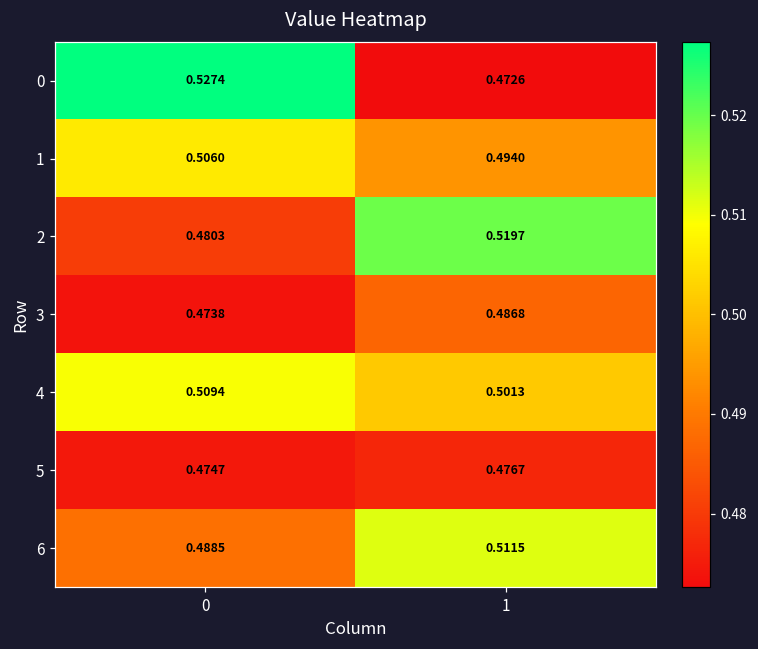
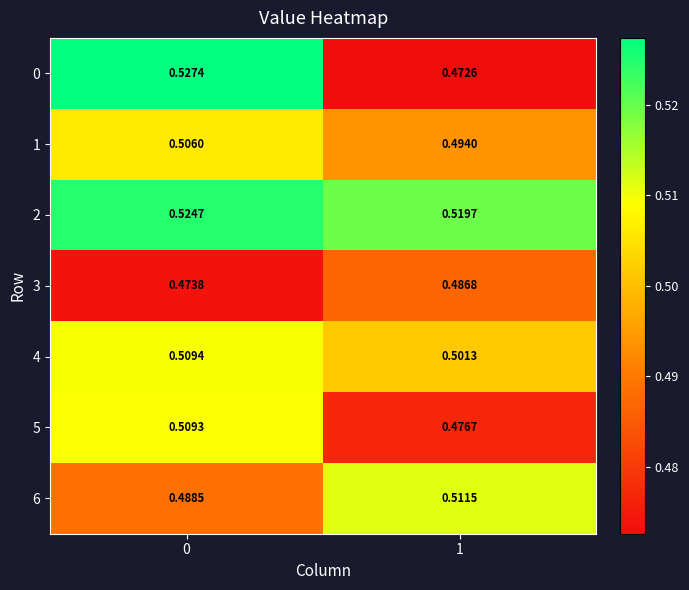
2, 0: 0.4803 -> 0.5247
5, 0: 0.4747 -> 0.5093
